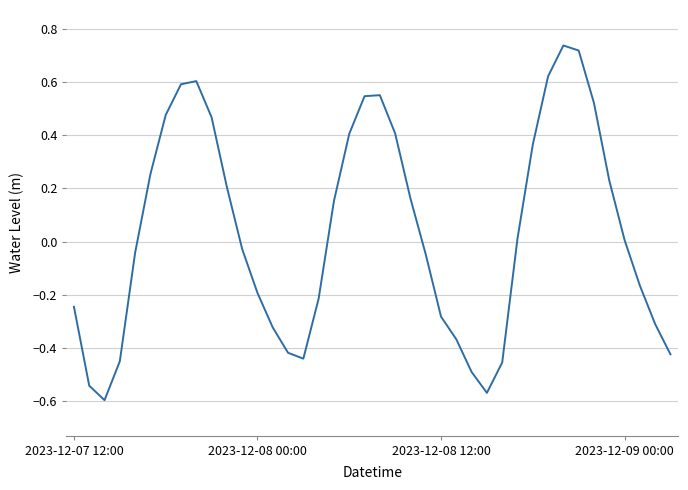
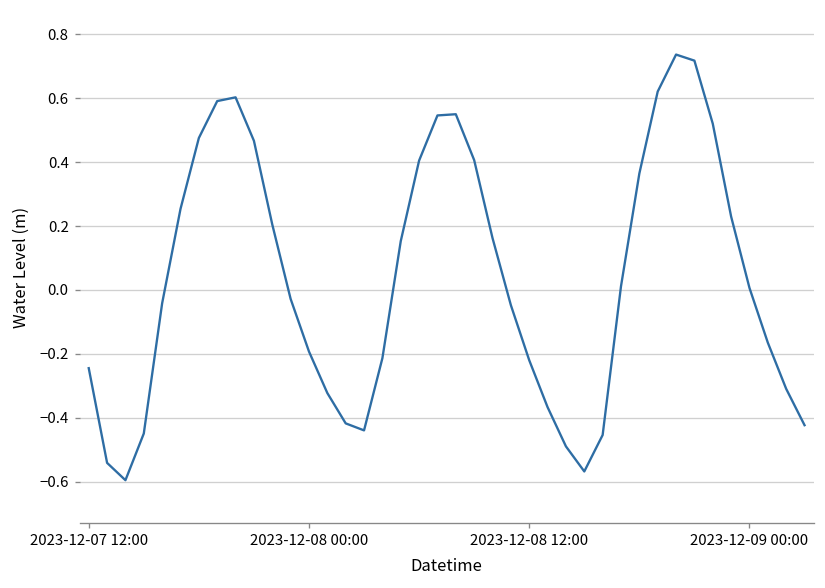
2023-12-08 12:00: -0.28 -> -0.22
